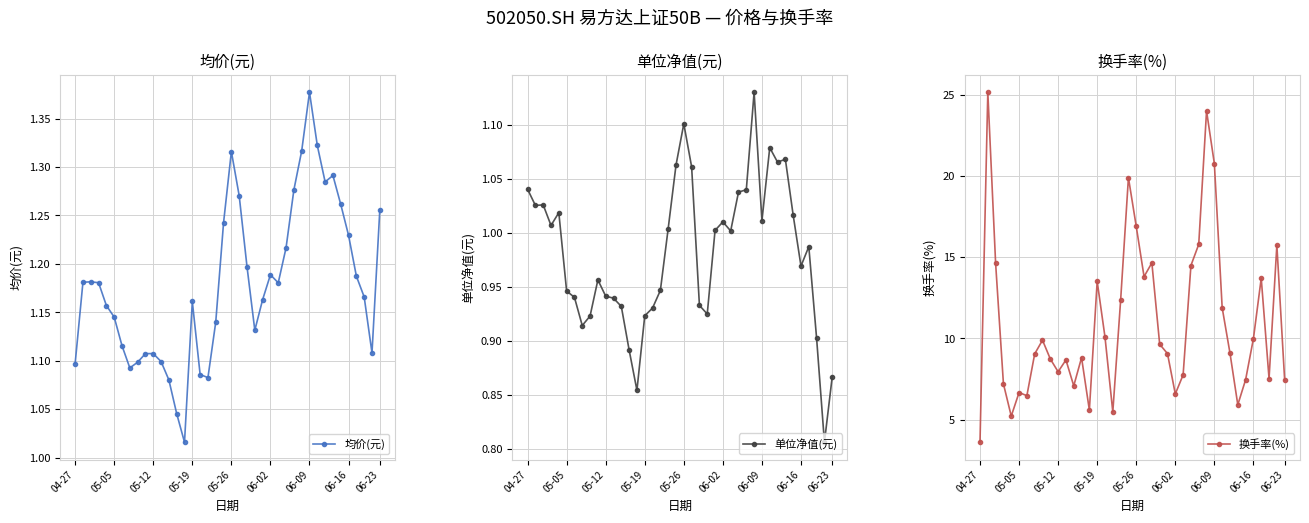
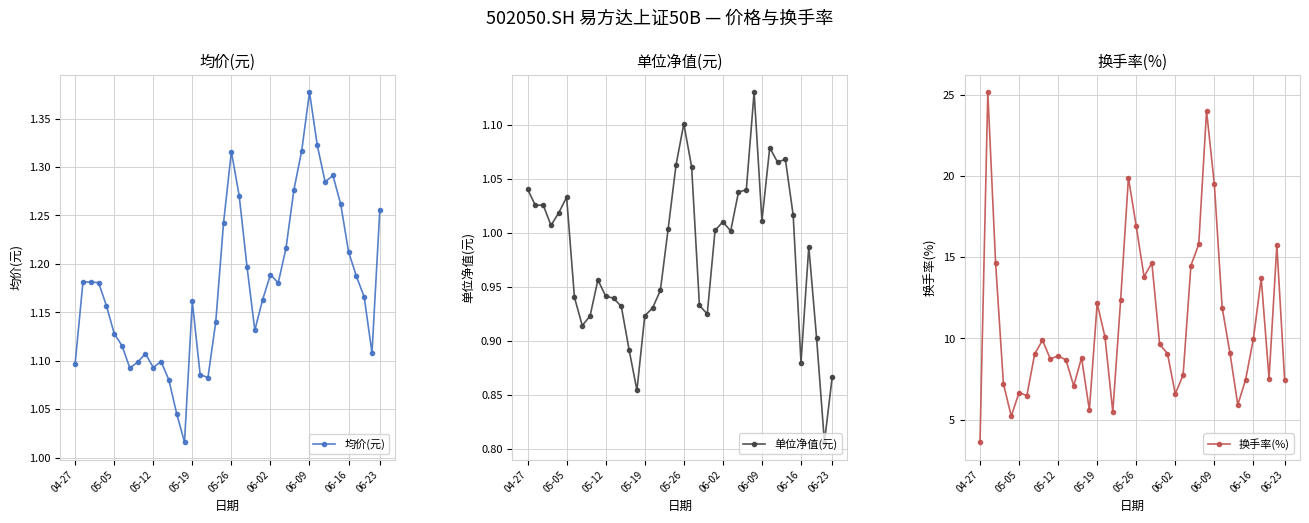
均价(元), 05-05: 1.15 -> 1.13
均价(元), 05-12: 1.11 -> 1.09
均价(元), 06-16: 1.23 -> 1.21
单位净值(元), 05-05: 0.946 -> 1.033
单位净值(元), 06-16: 0.969 -> 0.880
换手率(%), 05-12: 7.9 -> 8.9
换手率(%), 05-19: 13.5 -> 12.2
换手率(%), 06-09: 20.7 -> 19.5
